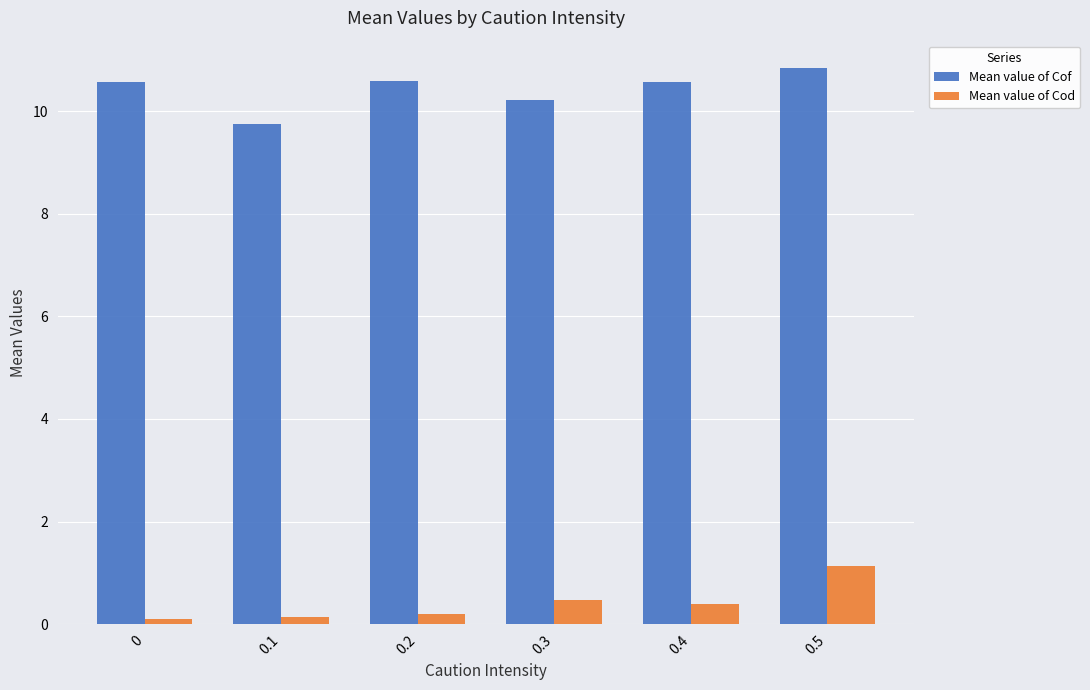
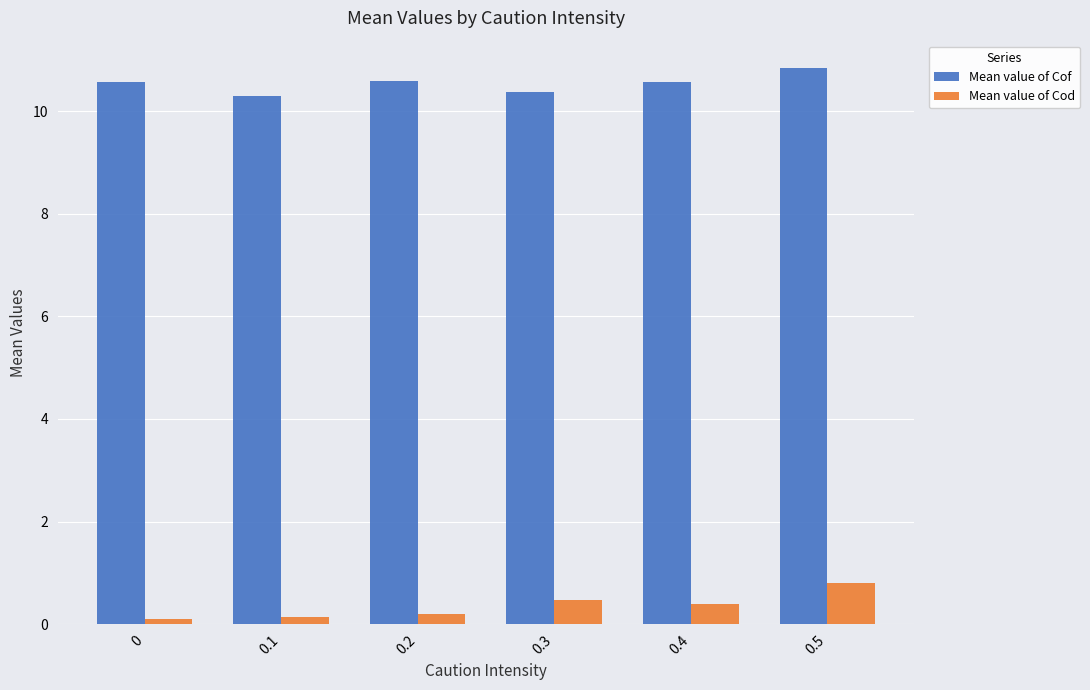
Mean value of Cof, 0.1: 9.7 -> 10.3
Mean value of Cof, 0.3: 10.2 -> 10.4
Mean value of Cod, 0.5: 1.1 -> 0.8
